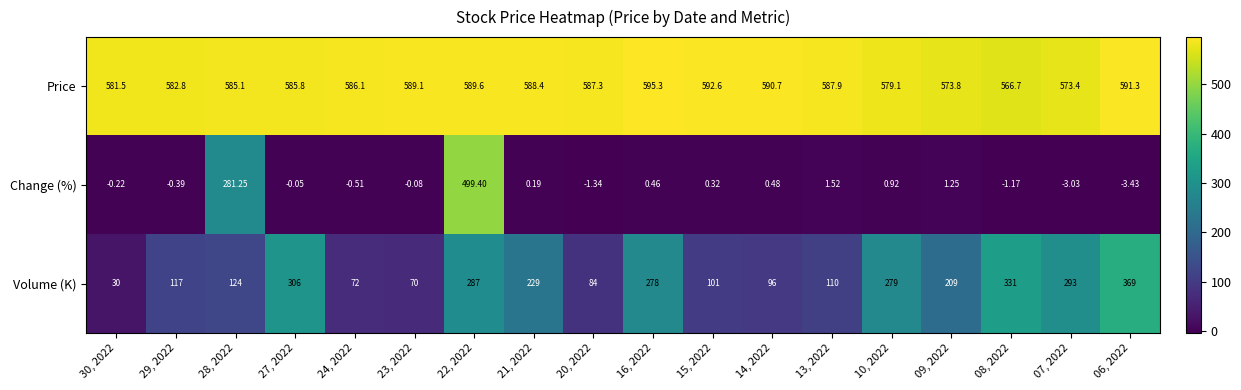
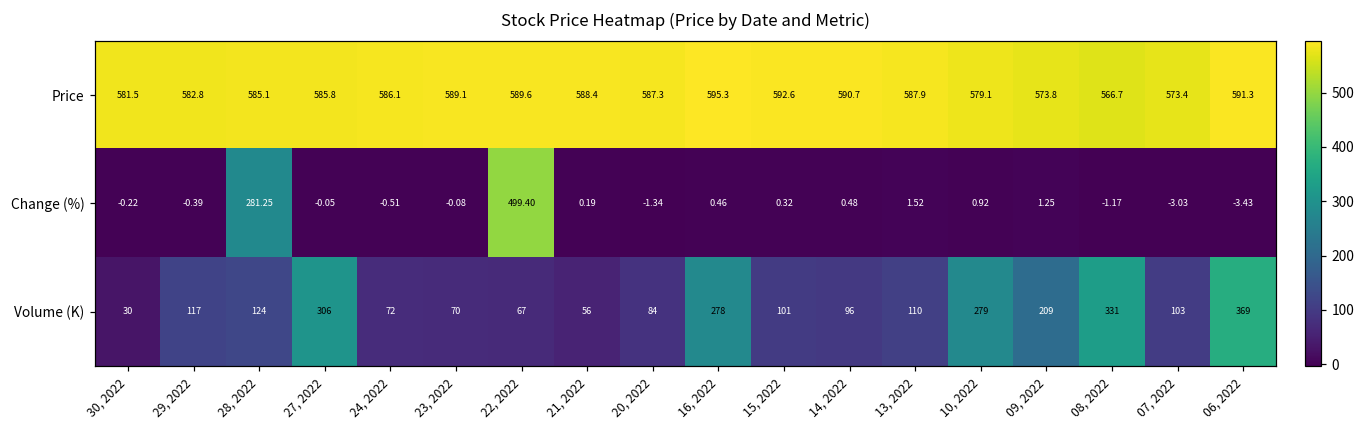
Volume (K), 22, 2022: 287 -> 67
Volume (K), 21, 2022: 229 -> 56
Volume (K), 07, 2022: 293 -> 103
